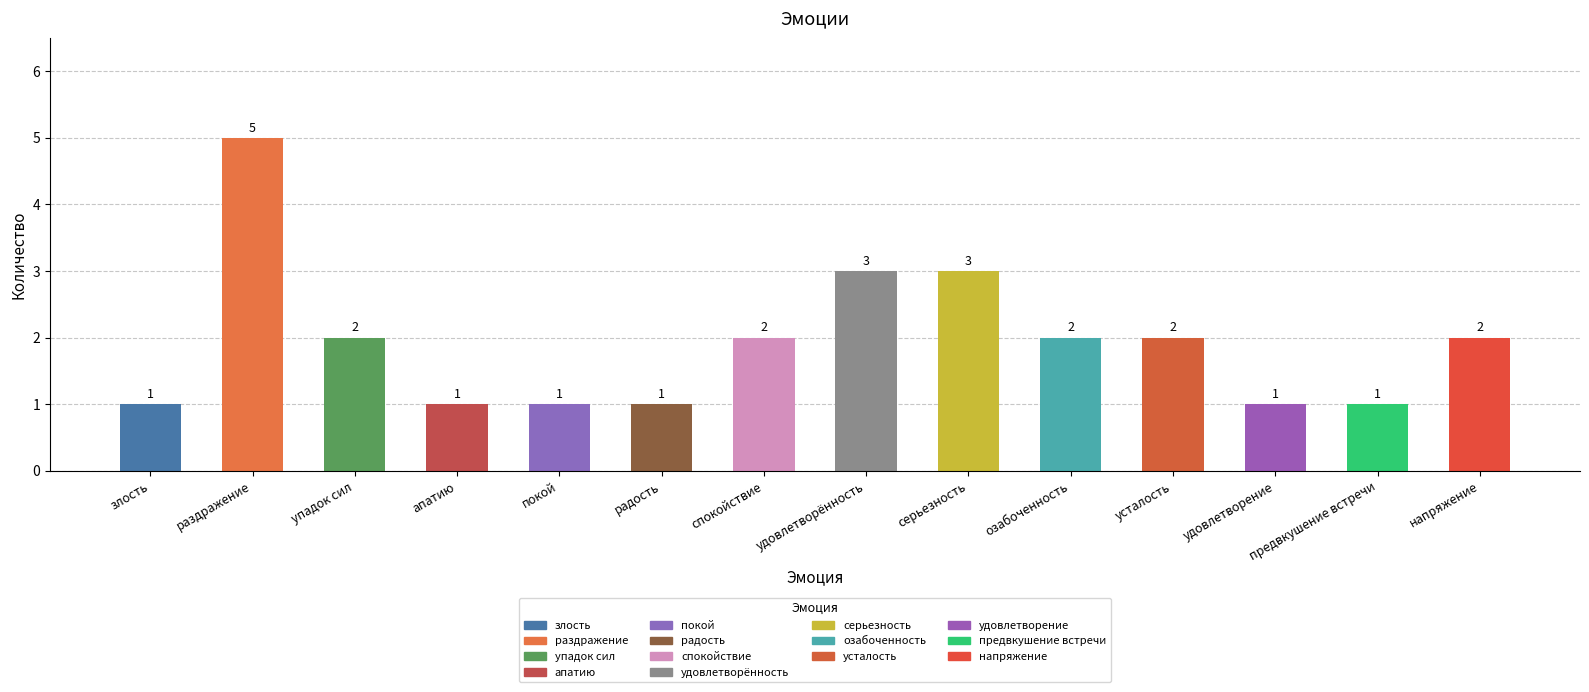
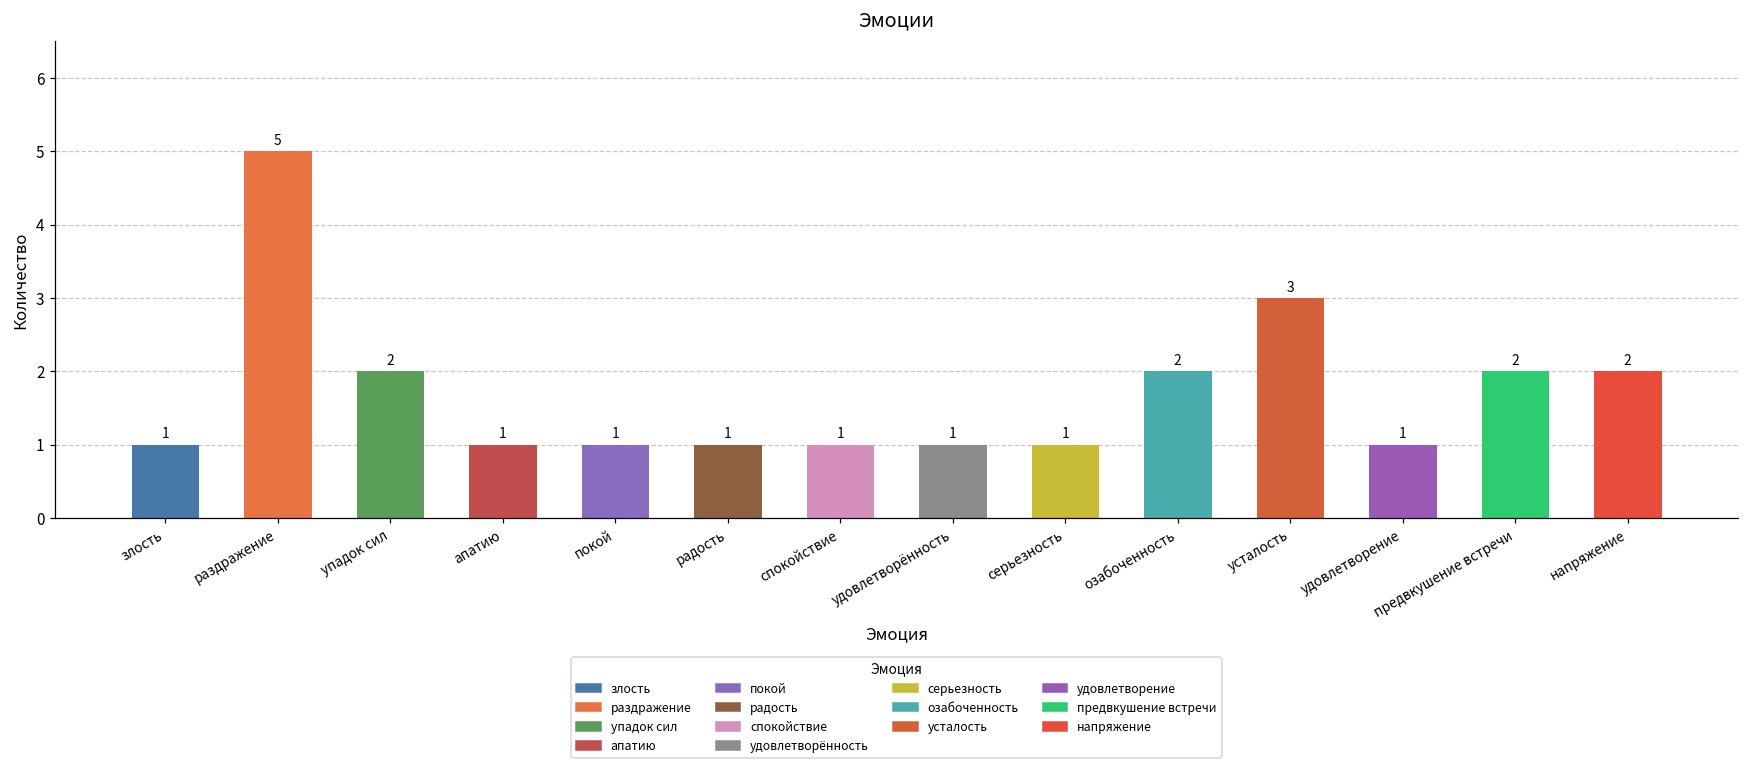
спокойствие: 2 -> 1
удовлетворённость: 3 -> 1
серьезность: 3 -> 1
усталость: 2 -> 3
предвкушение встречи: 1 -> 2
